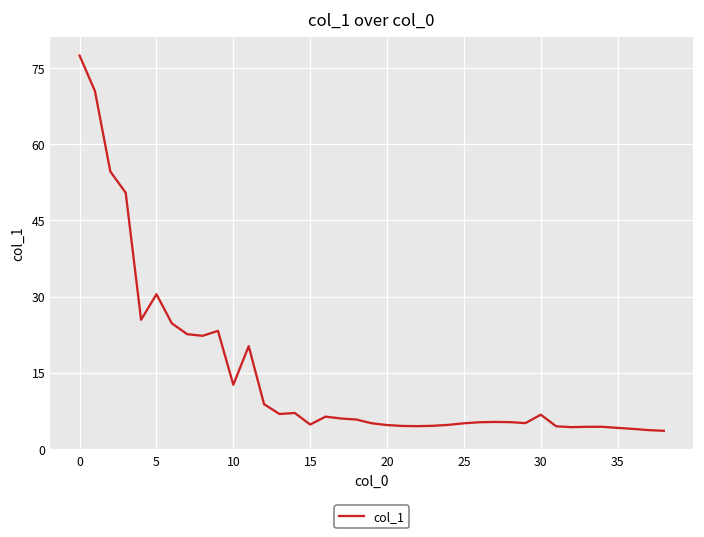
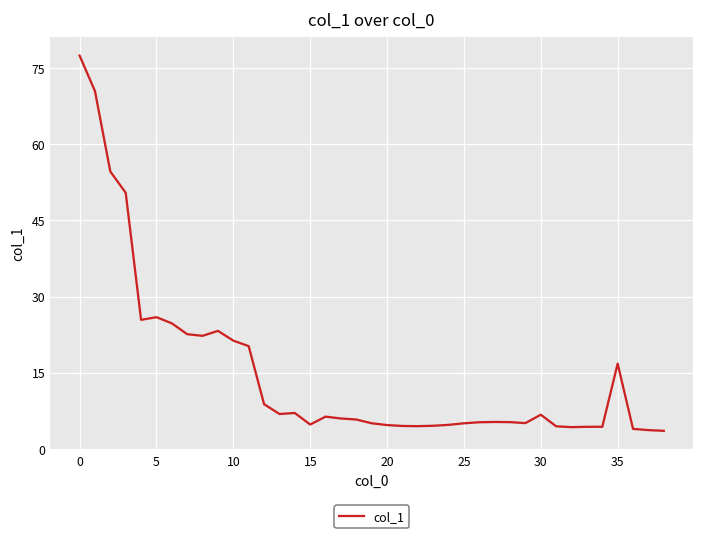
5: 30 -> 26
10: 13 -> 21
35: 4 -> 17
